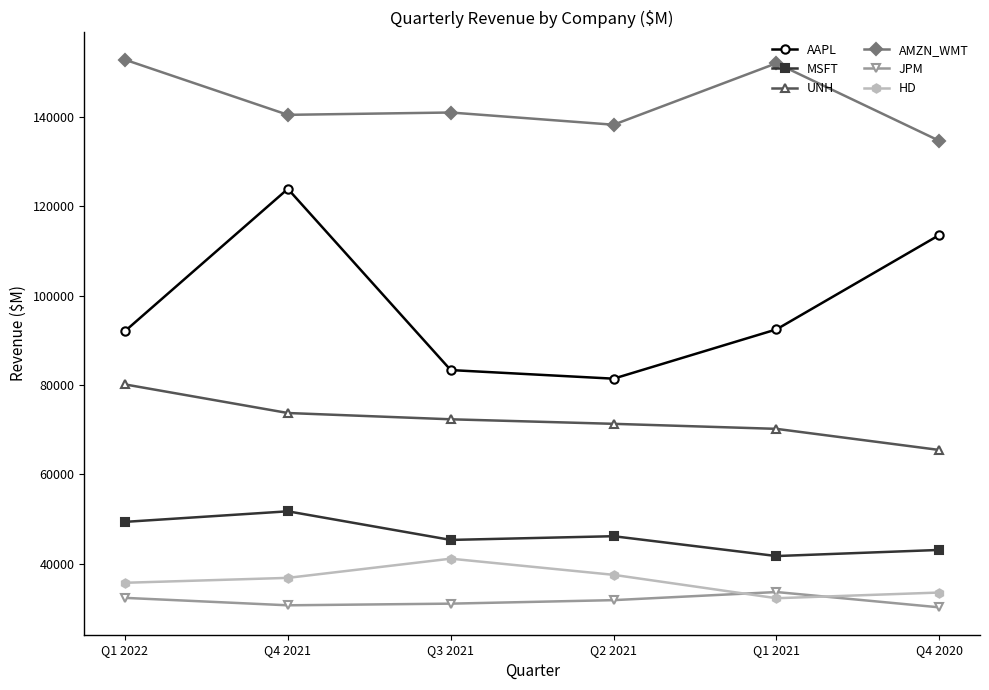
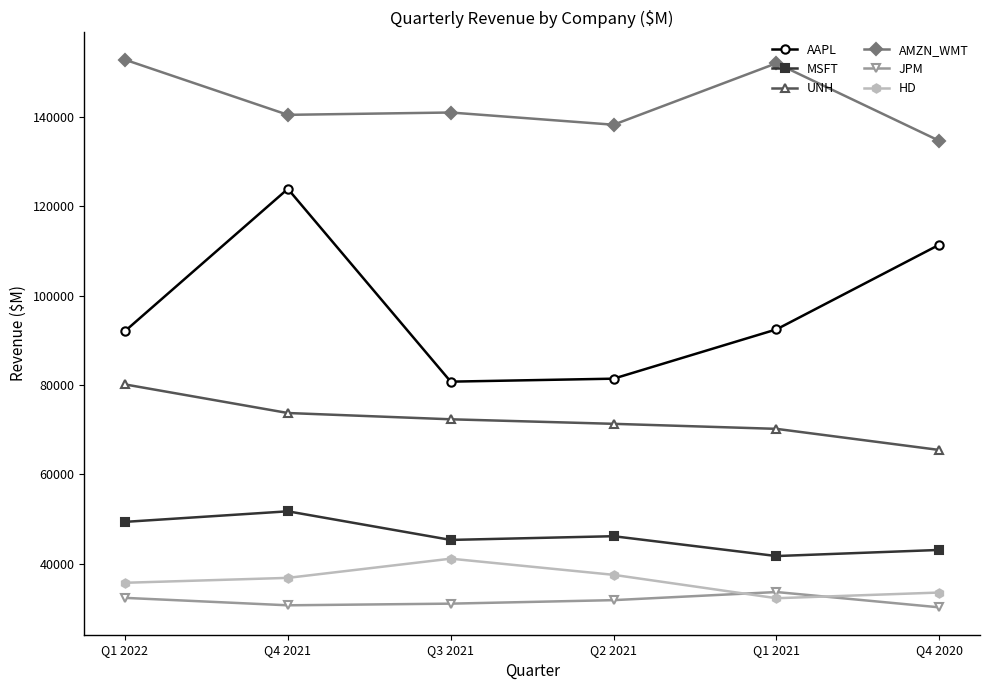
AAPL, Q3 2021: 83000 -> 81000
AAPL, Q4 2020: 114000 -> 111000
